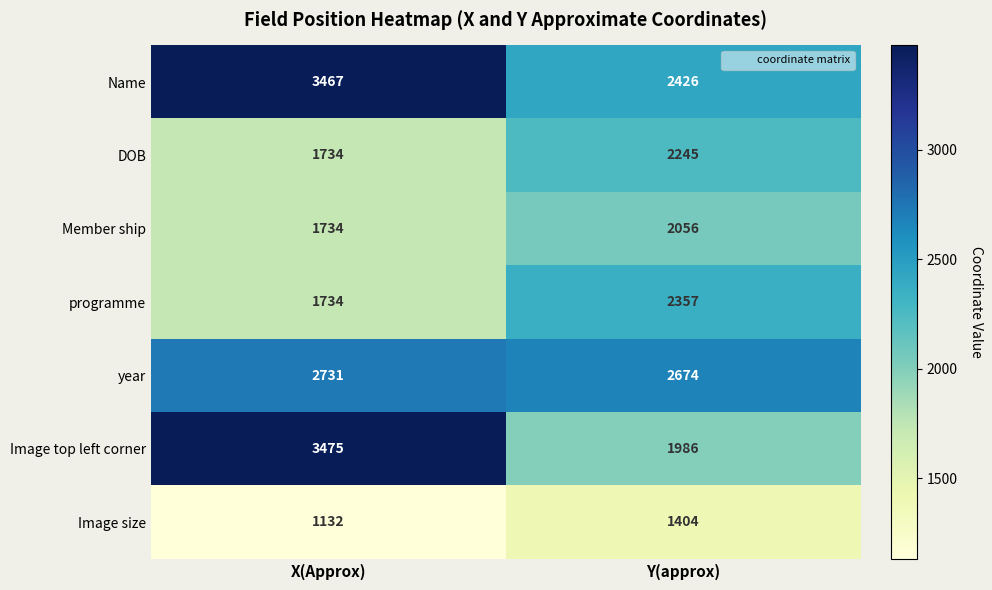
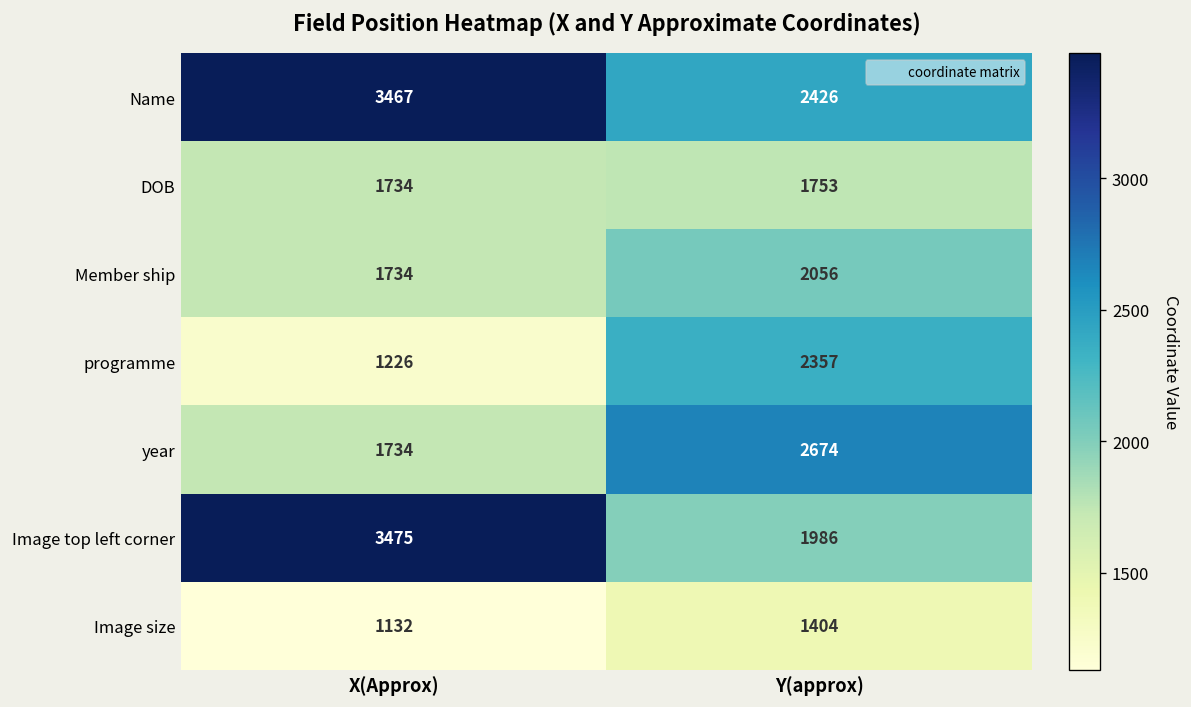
DOB, Y(approx): 2245 -> 1753
programme, X(Approx): 1734 -> 1226
year, X(Approx): 2731 -> 1734
